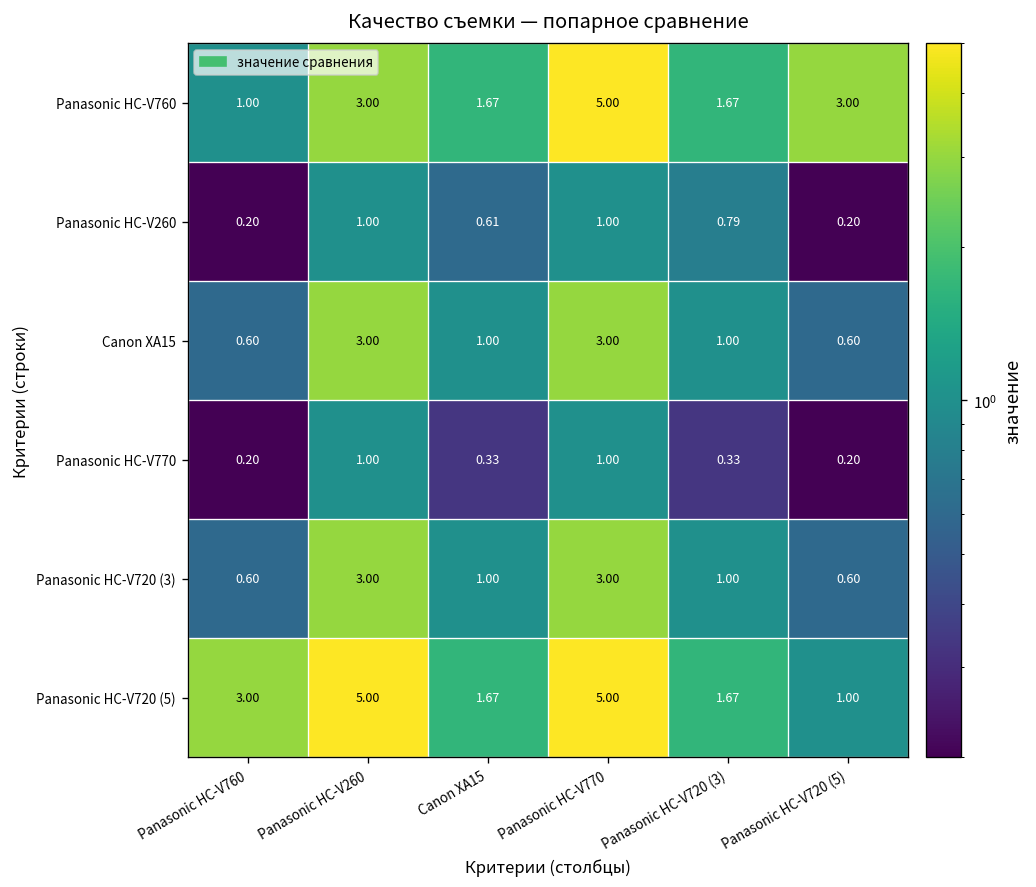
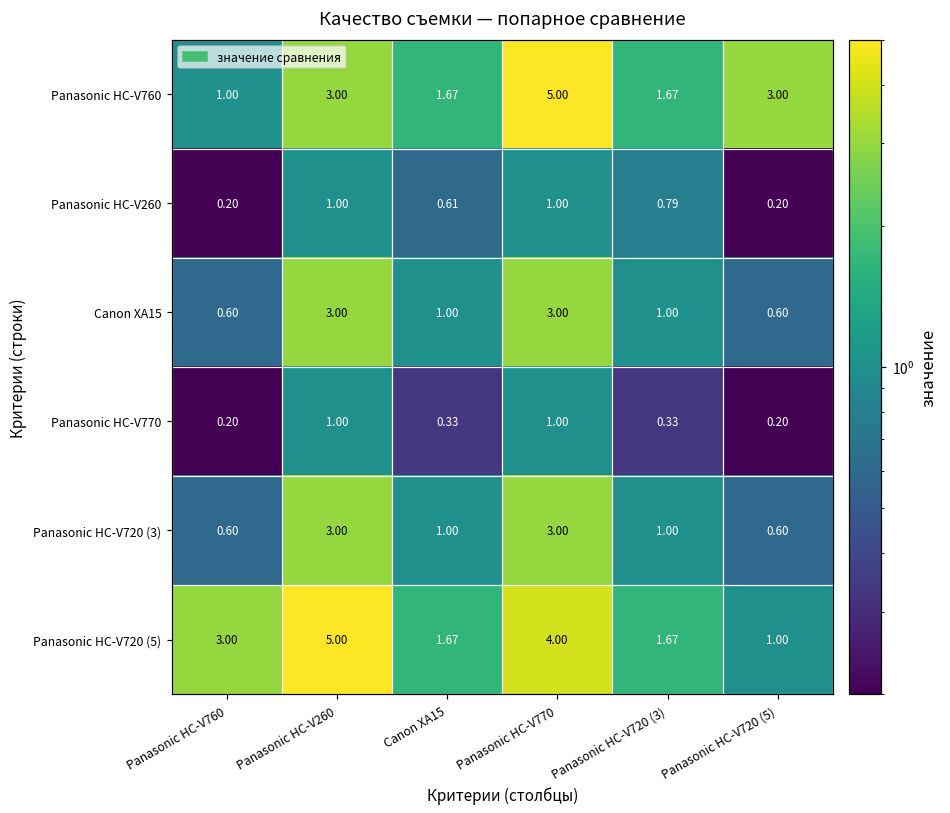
Panasonic HC-V720 (5), Panasonic HC-V770: 5.00 -> 4.00
